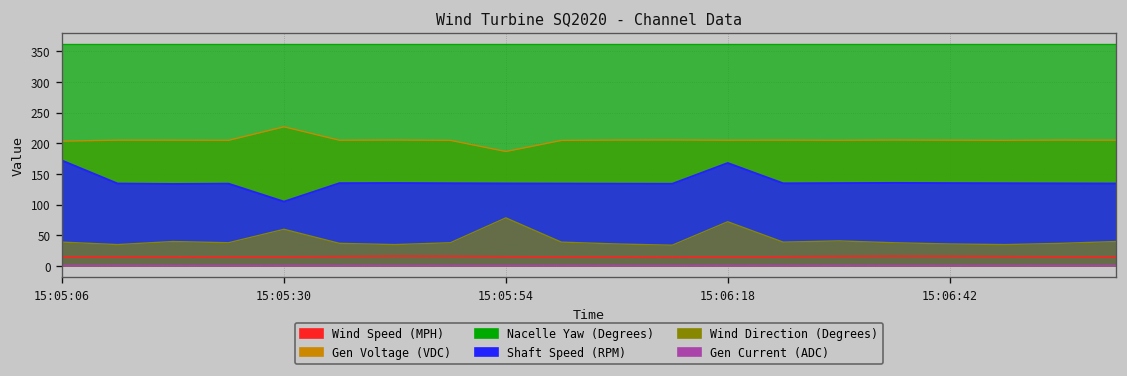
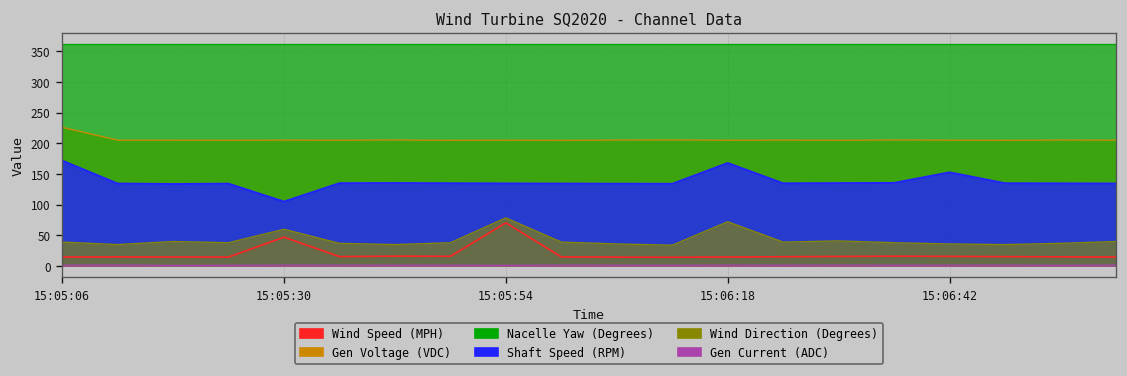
Gen Voltage (VDC), 15:05:06: 200 -> 230
Wind Speed (MPH), 15:05:30: 20 -> 50
Gen Voltage (VDC), 15:05:30: 230 -> 210
Wind Speed (MPH), 15:05:54: 20 -> 70
Gen Voltage (VDC), 15:05:54: 190 -> 210
Shaft Speed (RPM), 15:06:42: 140 -> 150
